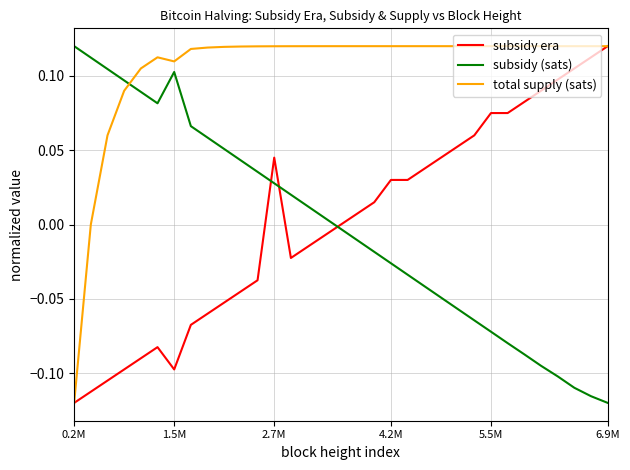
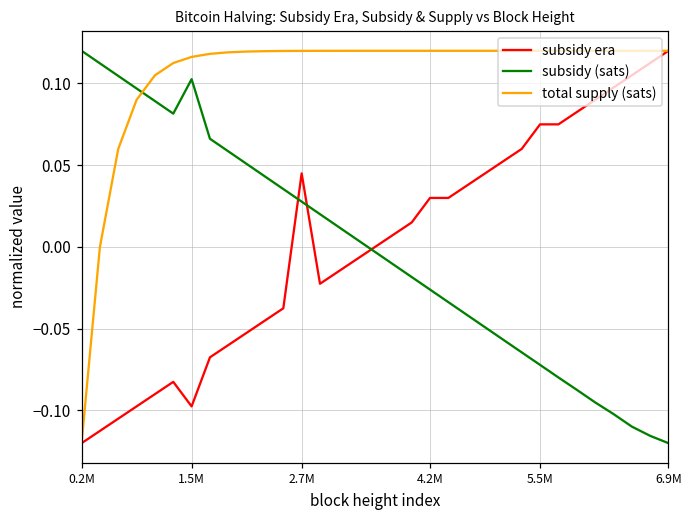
total supply (sats), 1.5M: 0.110 -> 0.116
